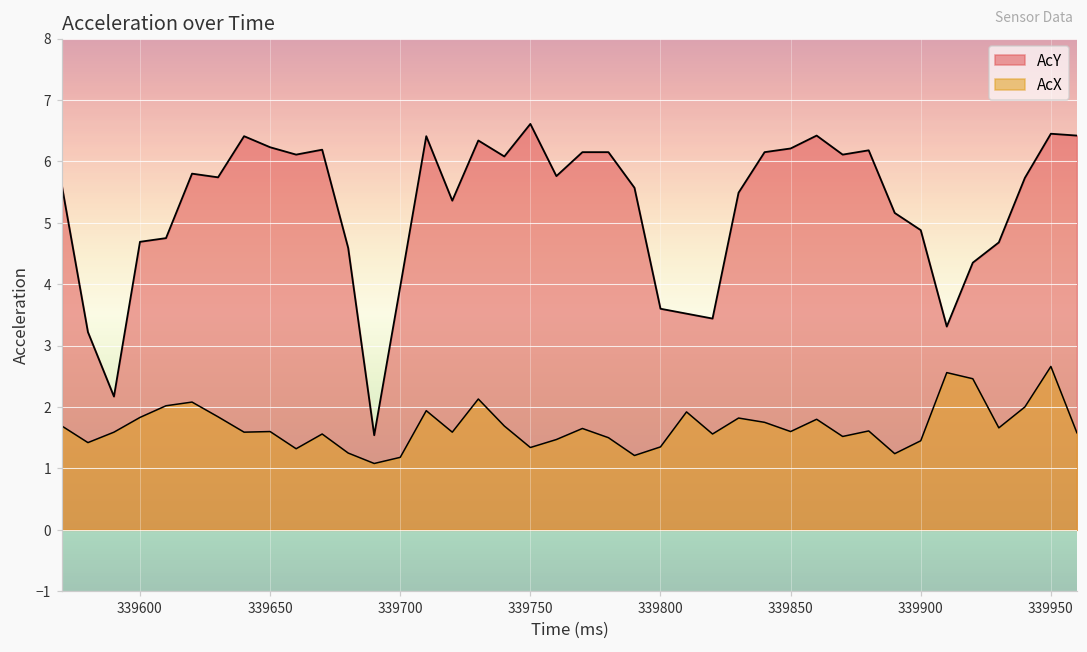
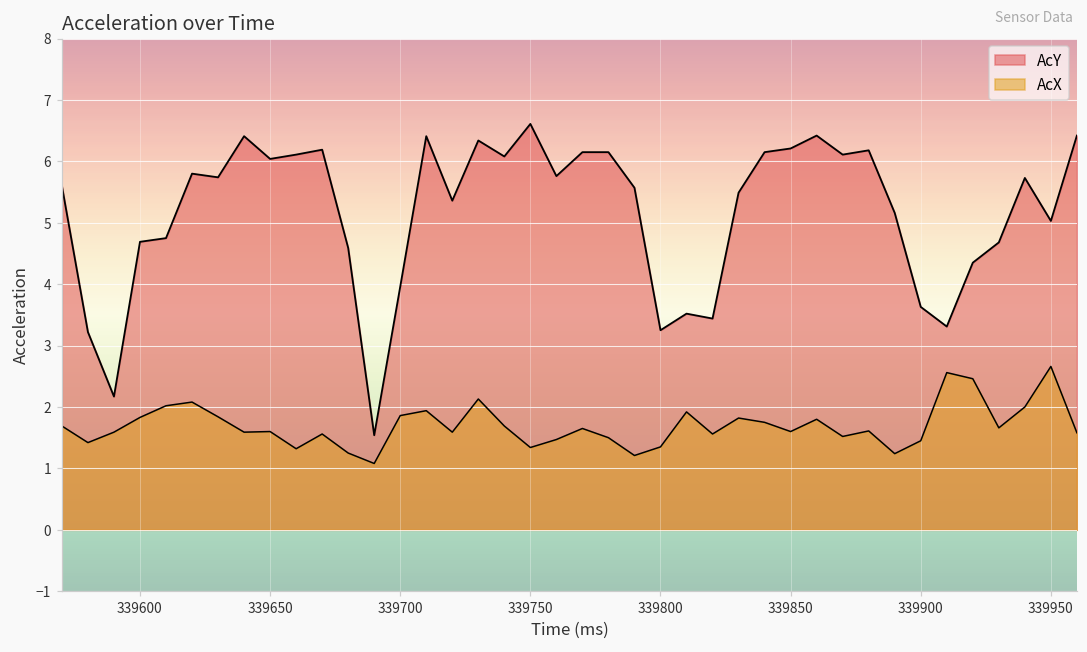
AcY, 339650: 6.2 -> 6.0
AcX, 339700: 1.2 -> 1.9
AcY, 339800: 3.6 -> 3.3
AcY, 339900: 4.9 -> 3.6
AcY, 339950: 6.5 -> 5.0
